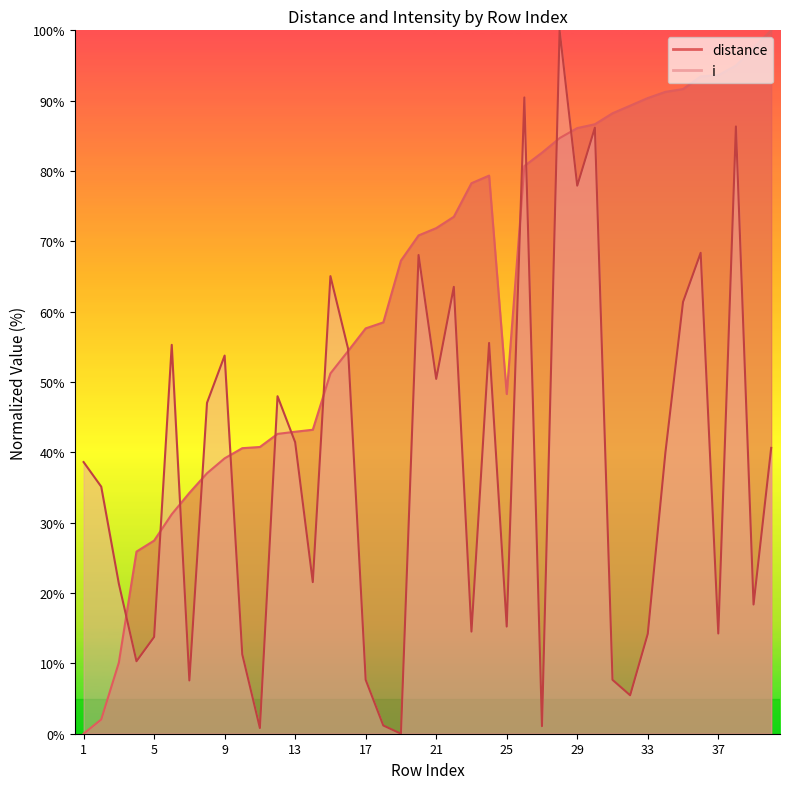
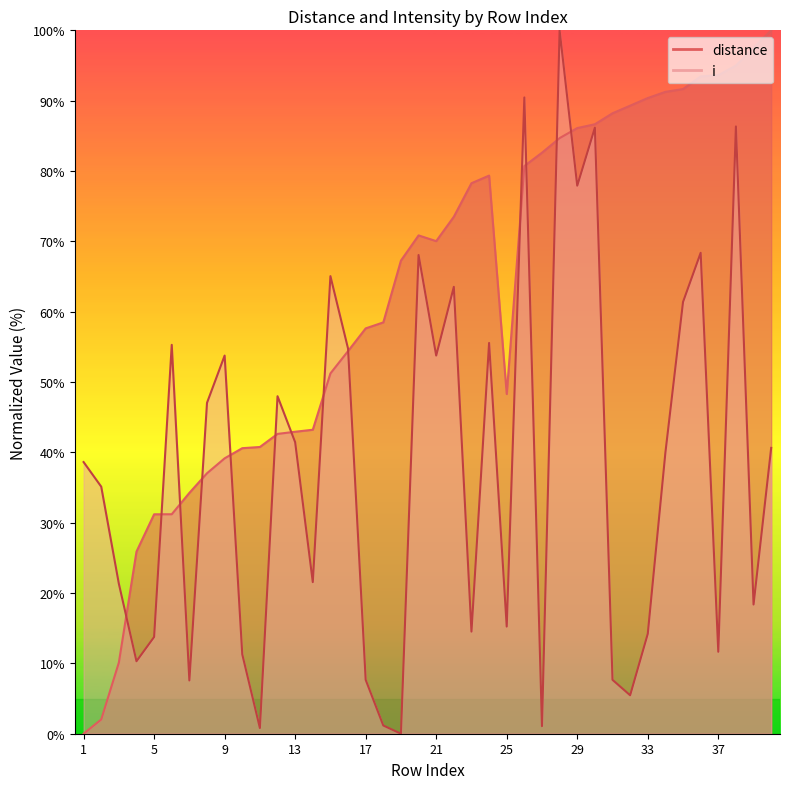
distance, 5: 27% -> 31%
distance, 21: 72% -> 70%
i, 21: 50% -> 54%
i, 37: 14% -> 12%
